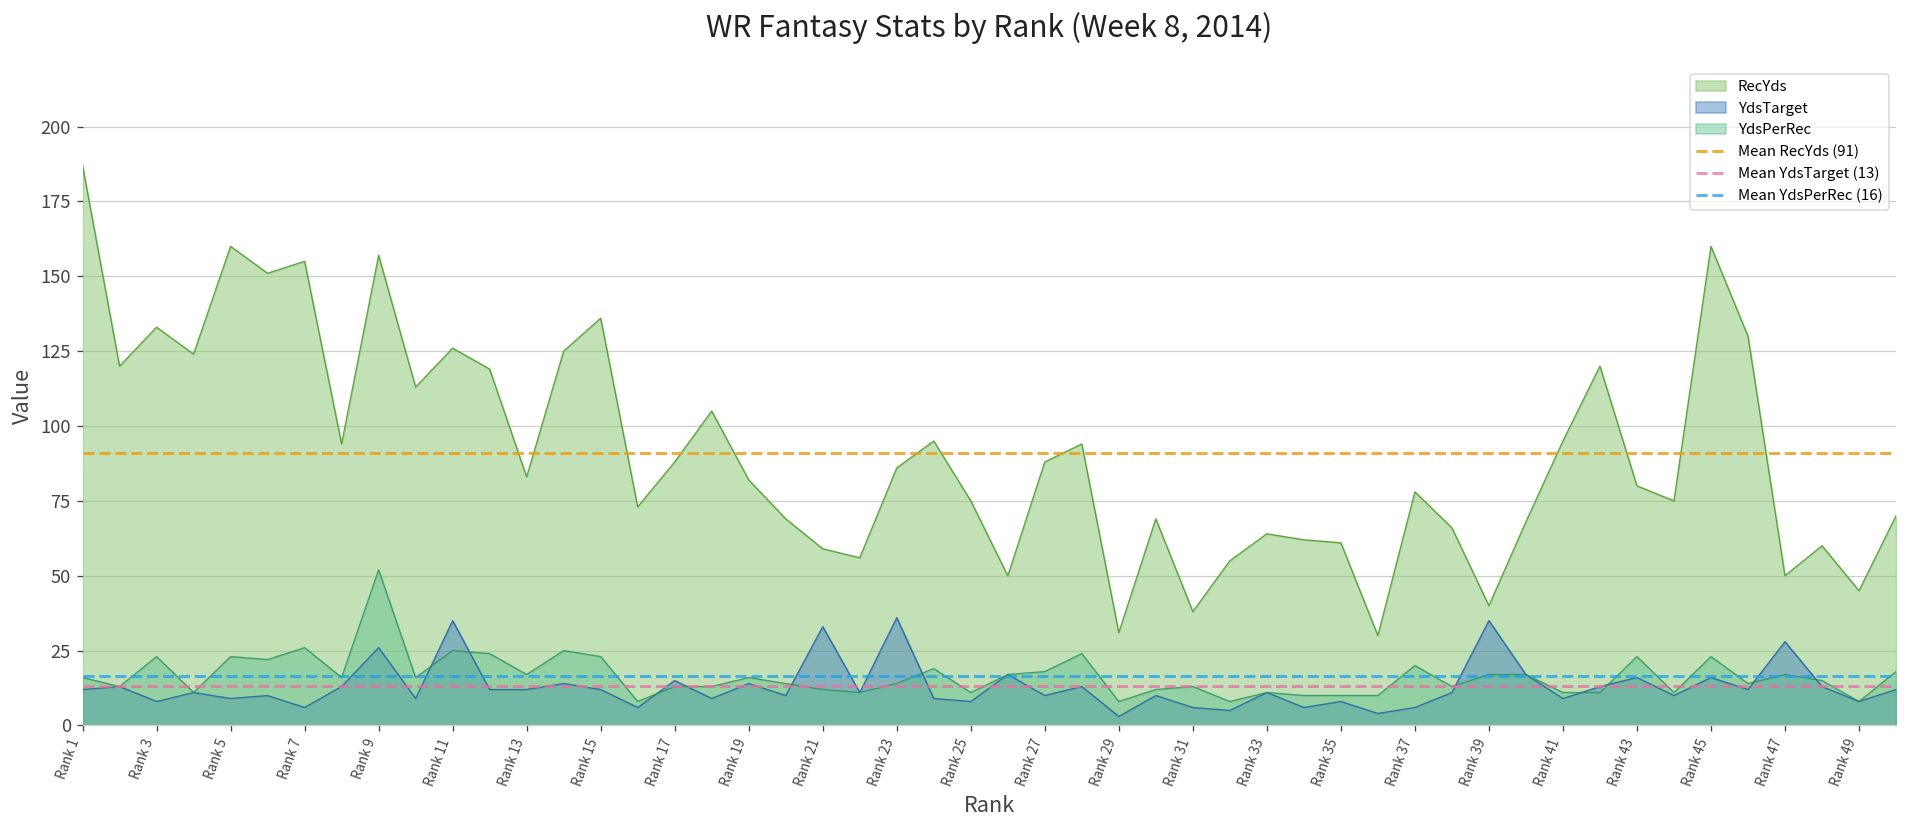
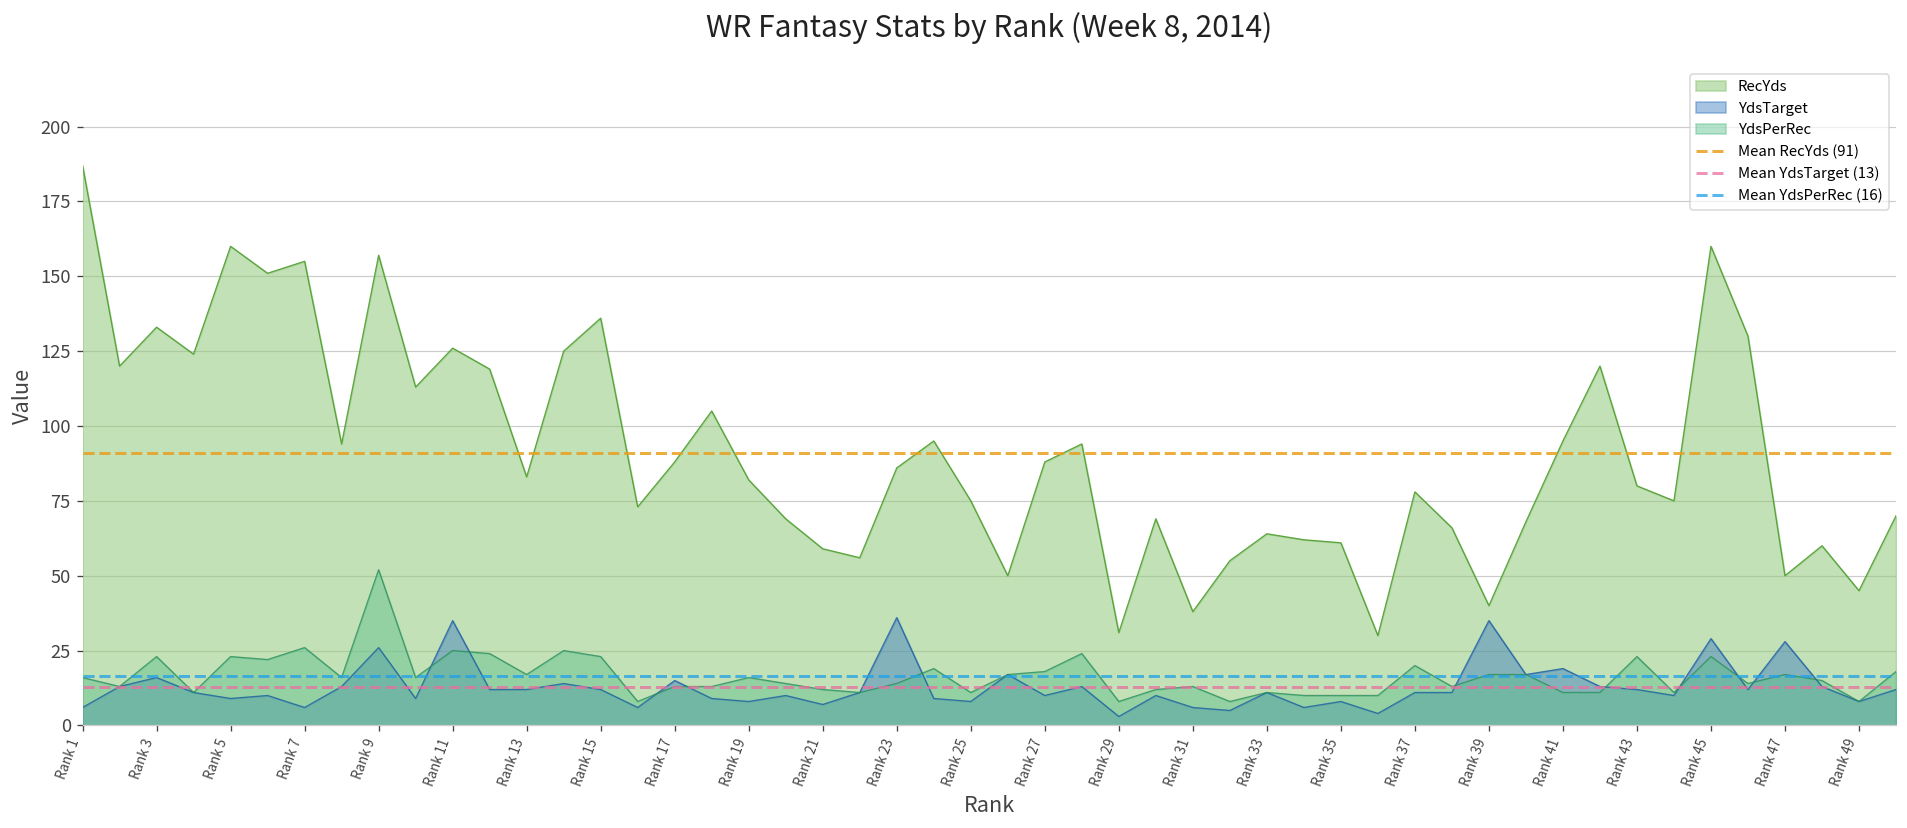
YdsTarget, Rank 1: 12 -> 6
YdsTarget, Rank 3: 8 -> 16
YdsTarget, Rank 19: 14 -> 8
YdsTarget, Rank 21: 33 -> 7
YdsTarget, Rank 37: 6 -> 11
YdsTarget, Rank 41: 9 -> 19
YdsTarget, Rank 43: 16 -> 12
YdsTarget, Rank 45: 16 -> 29
